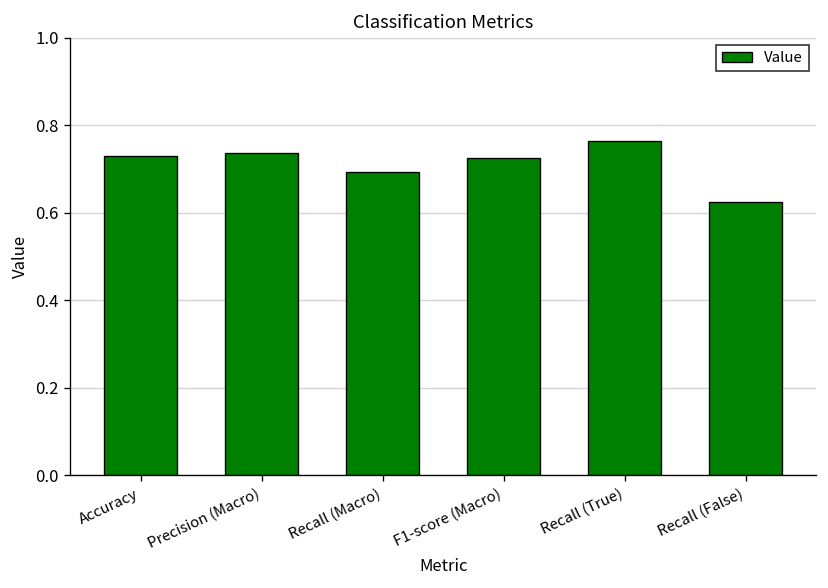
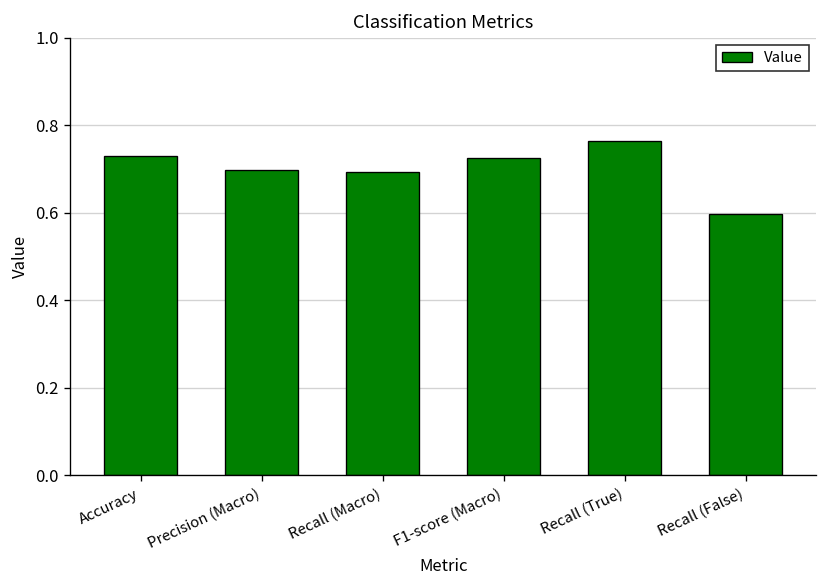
Precision (Macro): 0.74 -> 0.70
Recall (False): 0.62 -> 0.60
